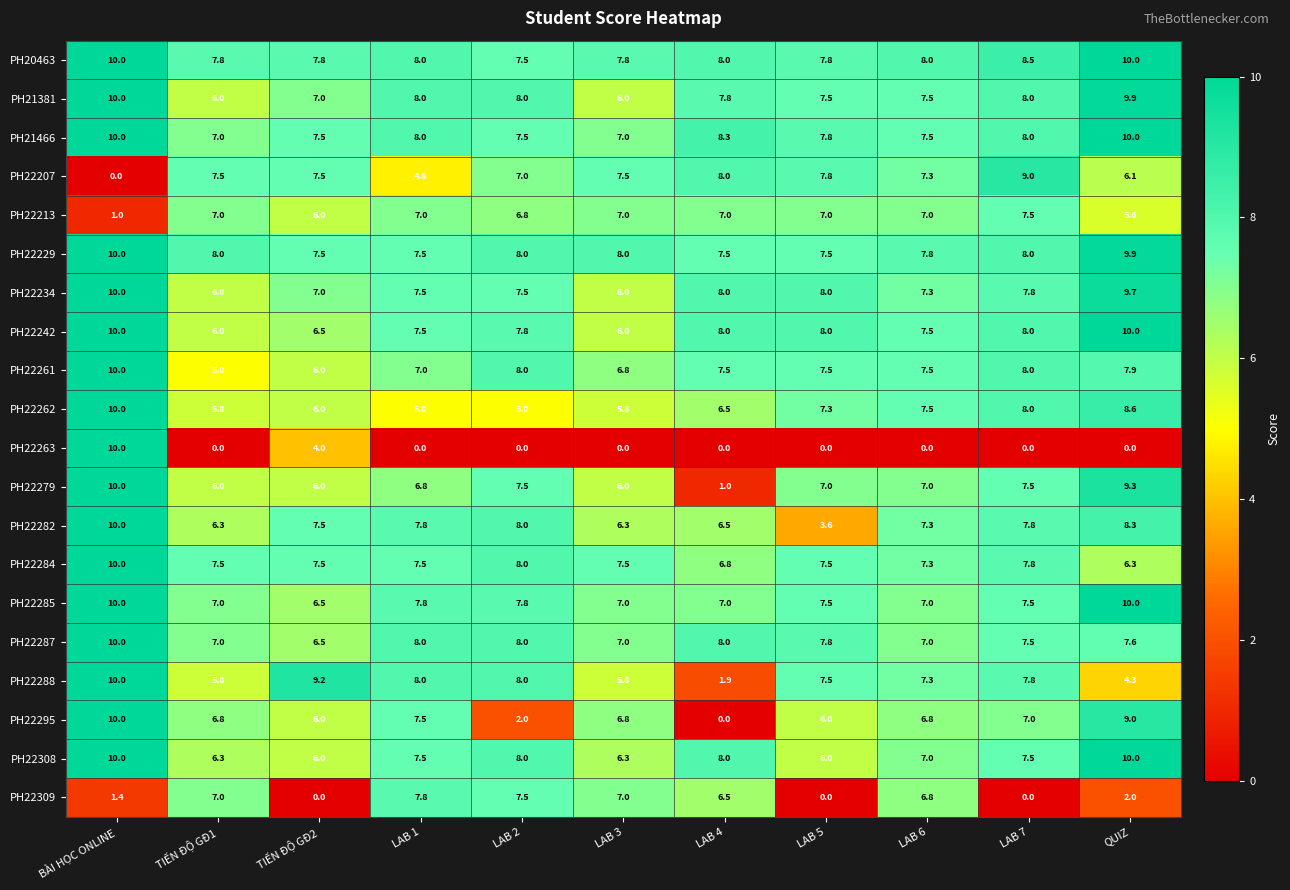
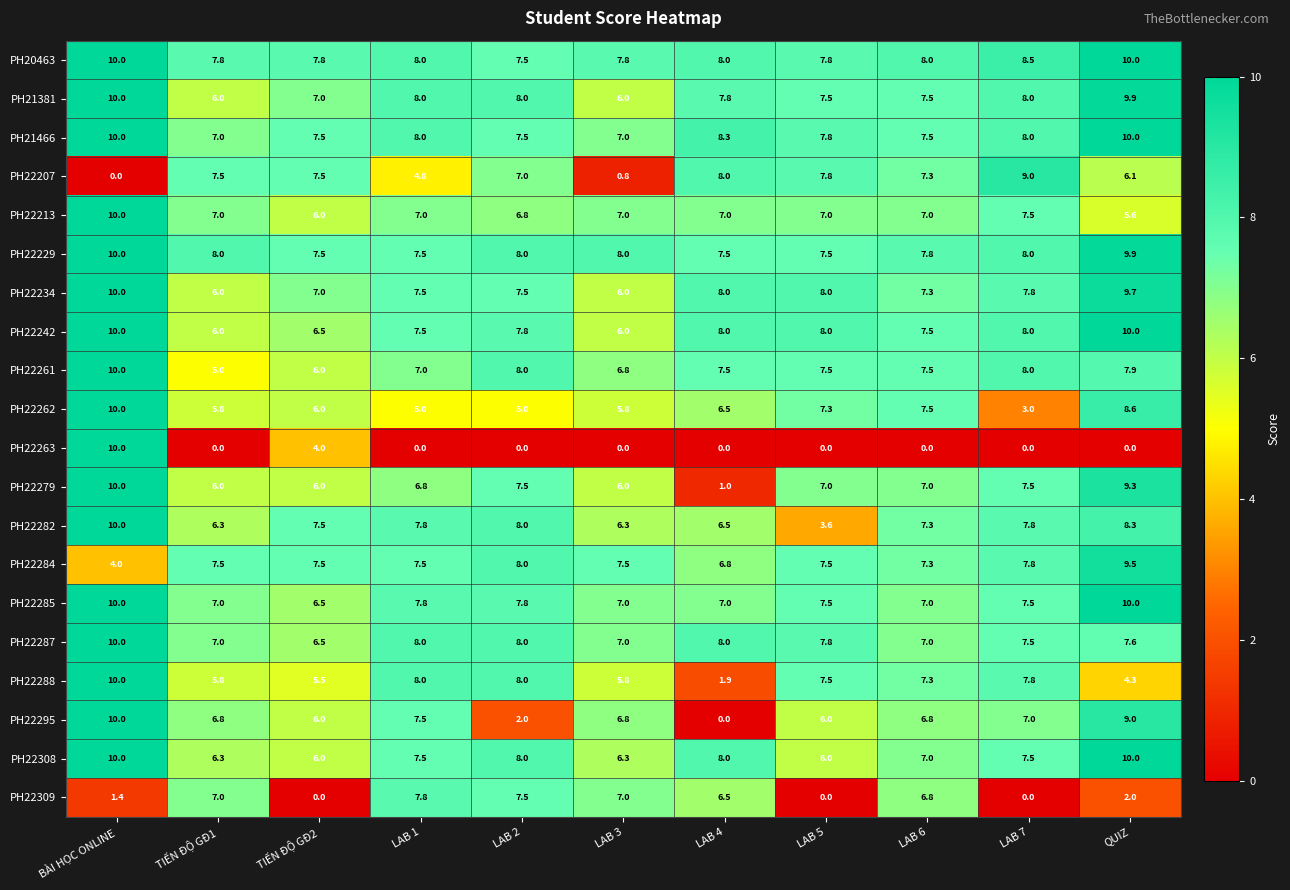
PH22207, LAB 3: 7.5 -> 0.8
PH22213, BÀI HỌC ONLINE: 1.0 -> 10.0
PH22262, LAB 7: 8.0 -> 3.0
PH22284, BÀI HỌC ONLINE: 10.0 -> 4.0
PH22284, QUIZ: 6.3 -> 9.5
PH22288, TIẾN ĐỘ GĐ2: 9.2 -> 5.5
